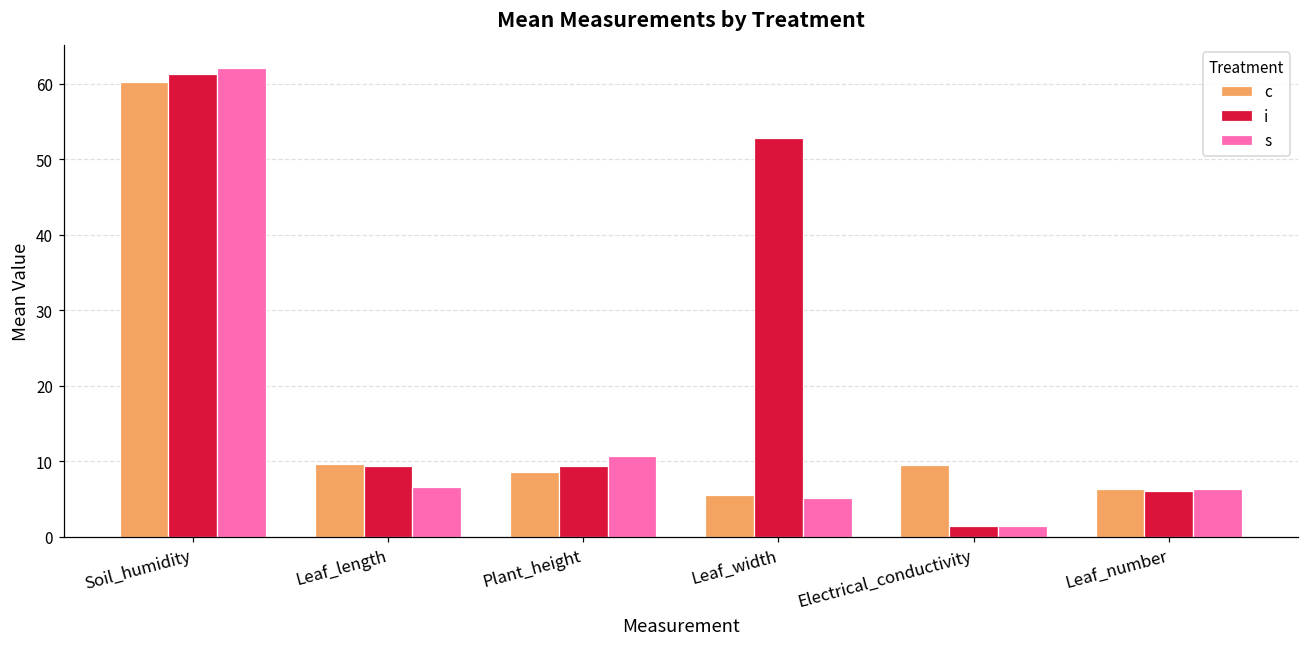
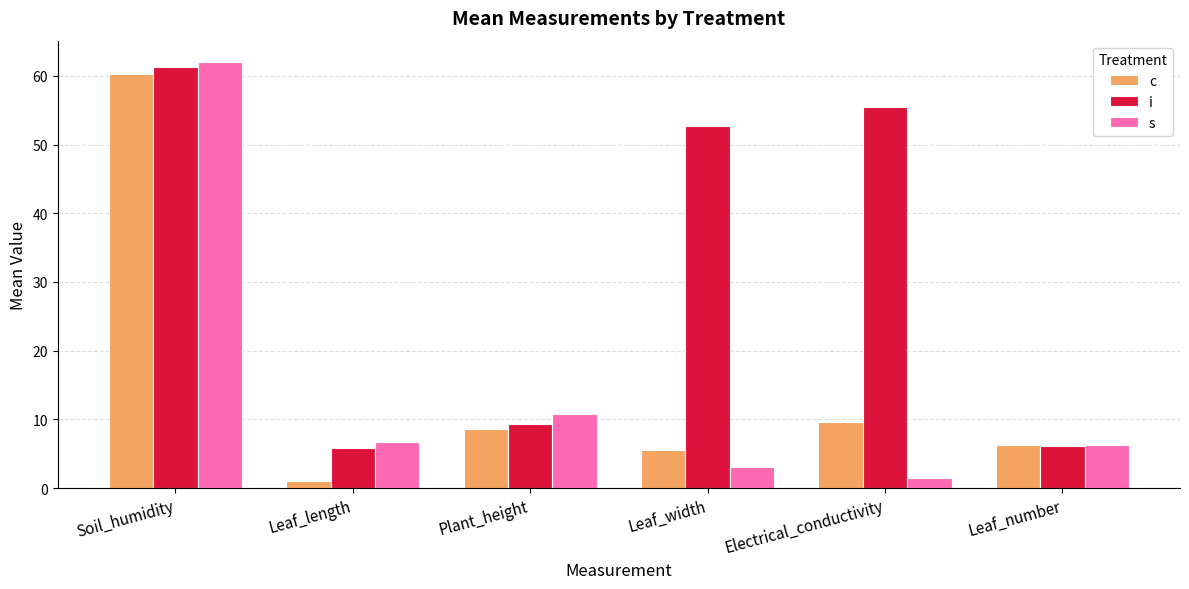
c, Leaf_length: 10 -> 1
i, Leaf_length: 9 -> 6
s, Leaf_width: 5 -> 3
i, Electrical_conductivity: 1 -> 55
